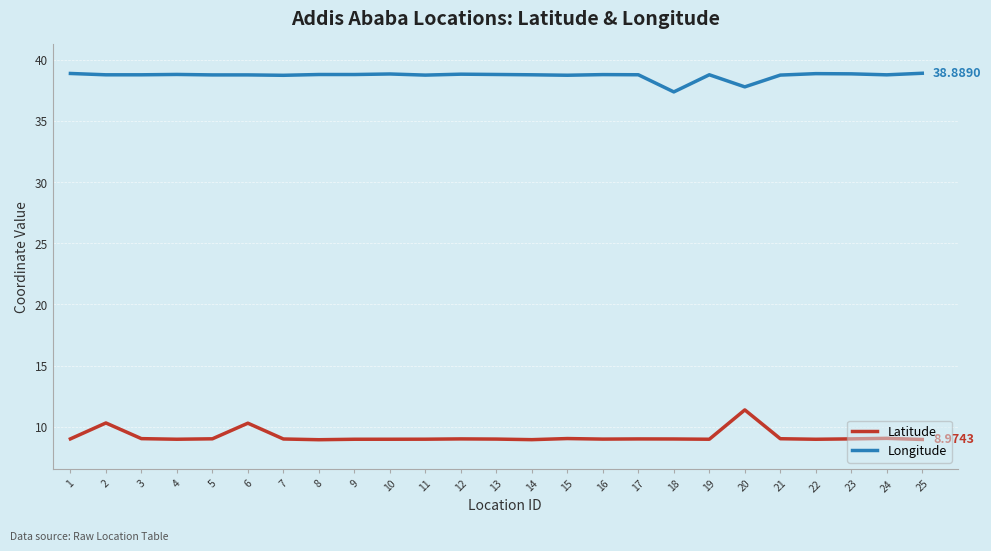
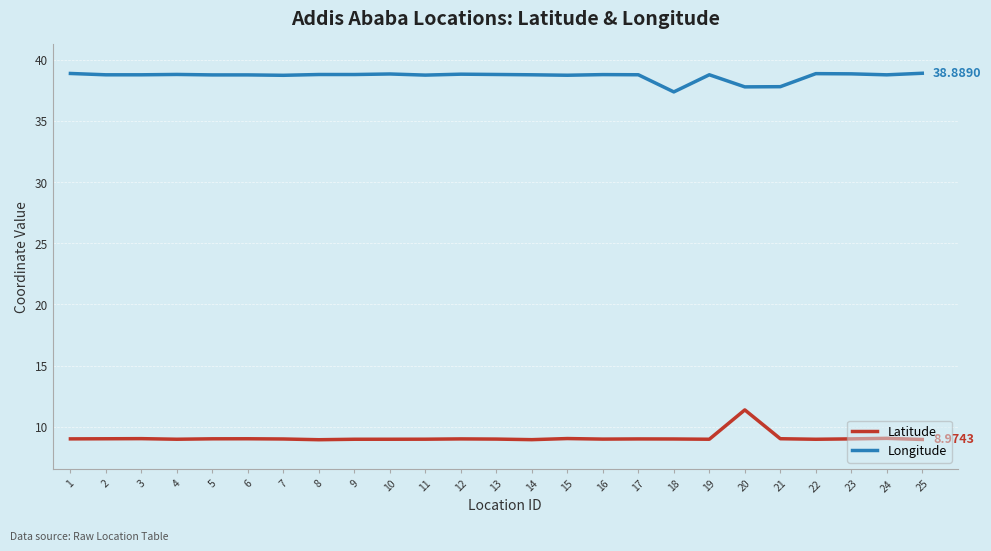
Latitude, 2: 10.3 -> 9.0
Latitude, 6: 10.3 -> 9.0
Longitude, 21: 38.7 -> 37.8
